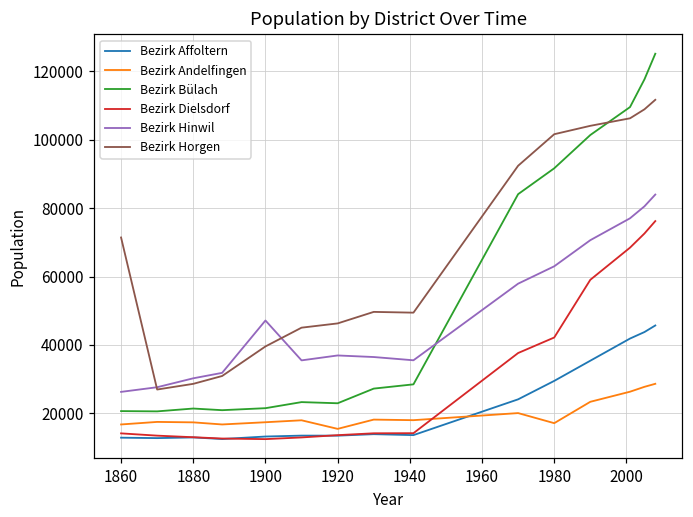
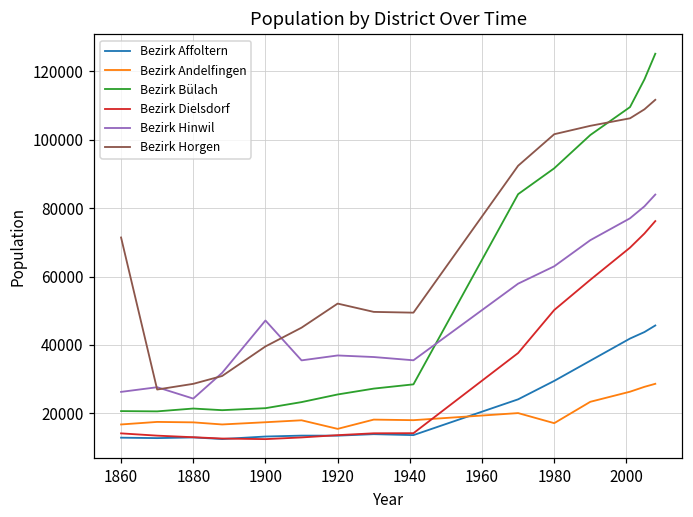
Bezirk Hinwil, 1880: 30000 -> 24000
Bezirk Bülach, 1920: 23000 -> 26000
Bezirk Horgen, 1920: 46000 -> 52000
Bezirk Dielsdorf, 1980: 42000 -> 50000
